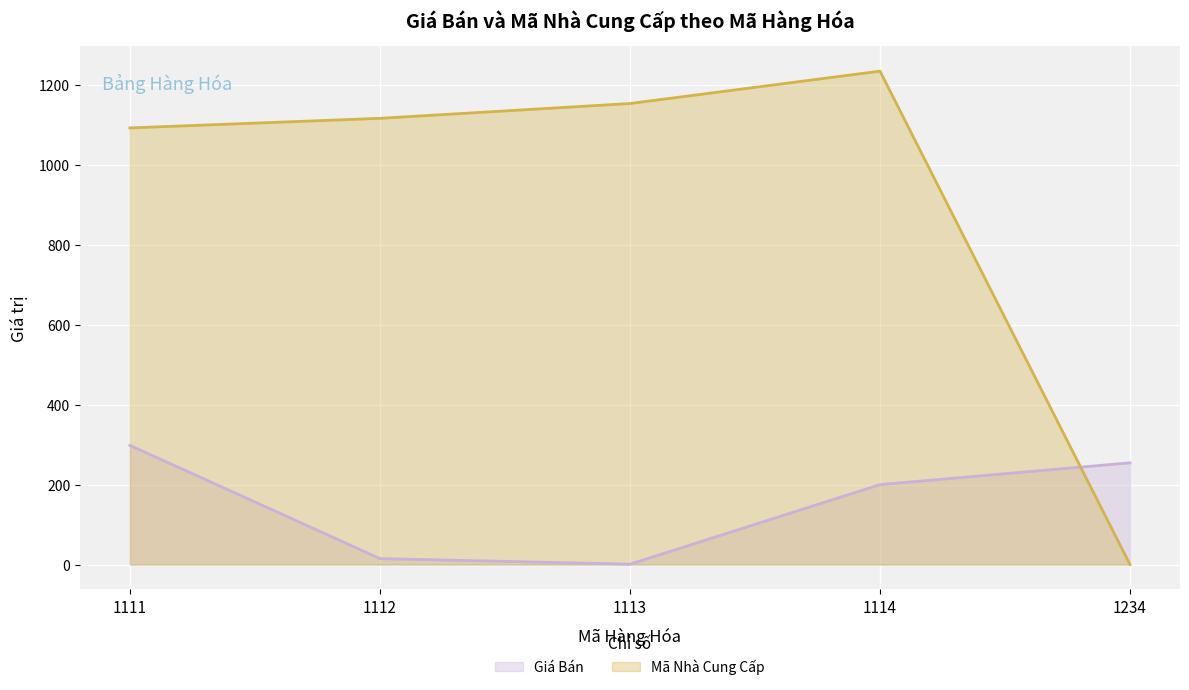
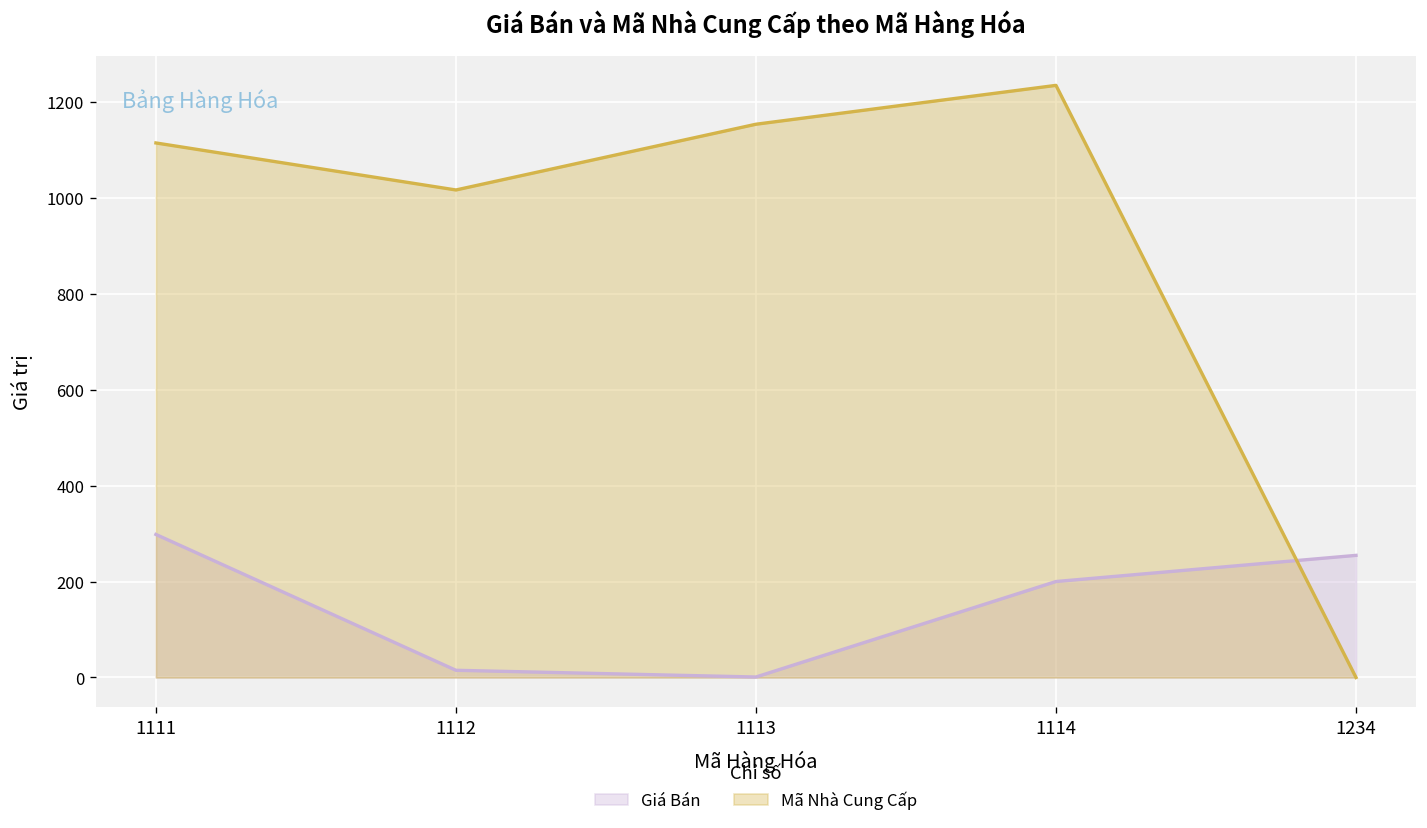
Mã Nhà Cung Cấp, 1111: 1090 -> 1110
Mã Nhà Cung Cấp, 1112: 1120 -> 1020
